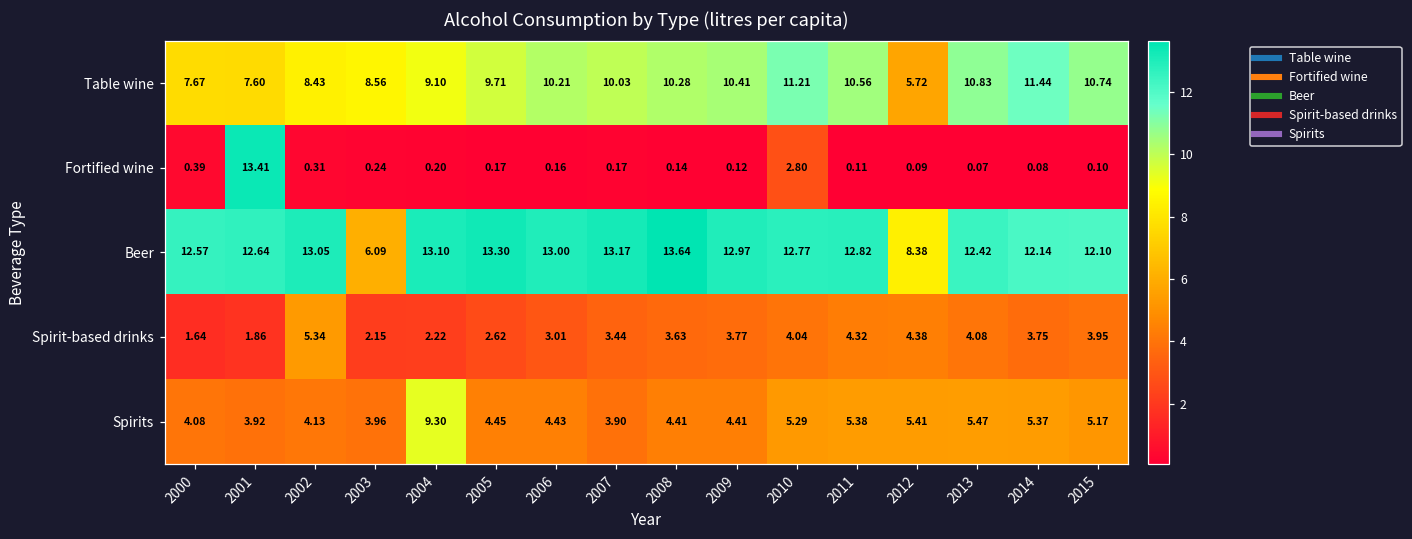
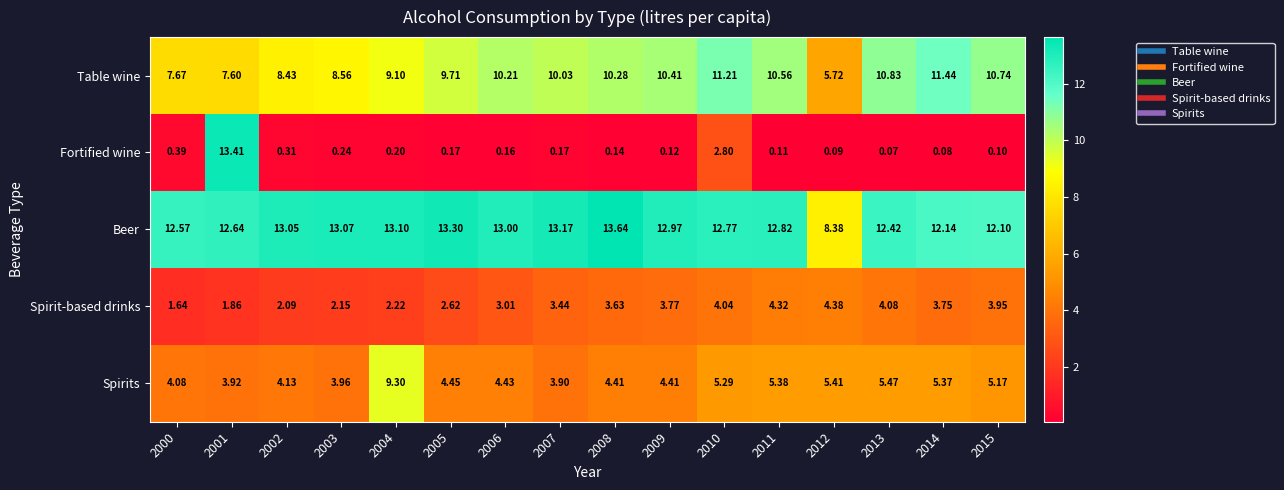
Beer, 2003: 6.09 -> 13.07
Spirit-based drinks, 2002: 5.34 -> 2.09
